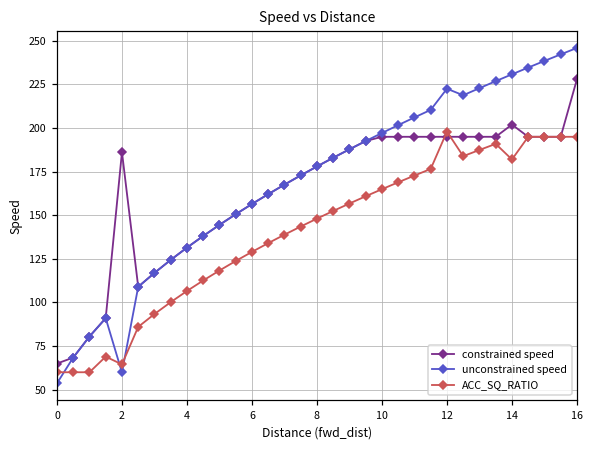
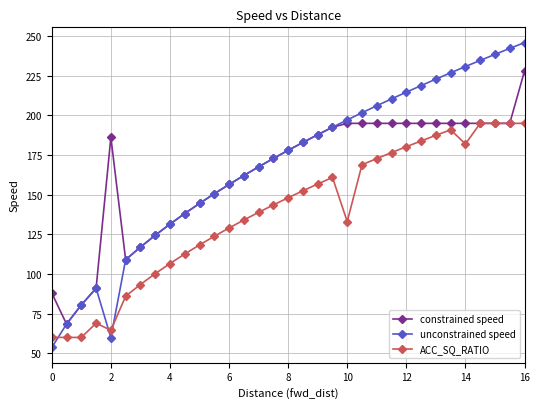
constrained speed, 0: 65 -> 88
ACC_SQ_RATIO, 10: 165 -> 133
unconstrained speed, 12: 223 -> 215
ACC_SQ_RATIO, 12: 198 -> 180
constrained speed, 14: 202 -> 195
